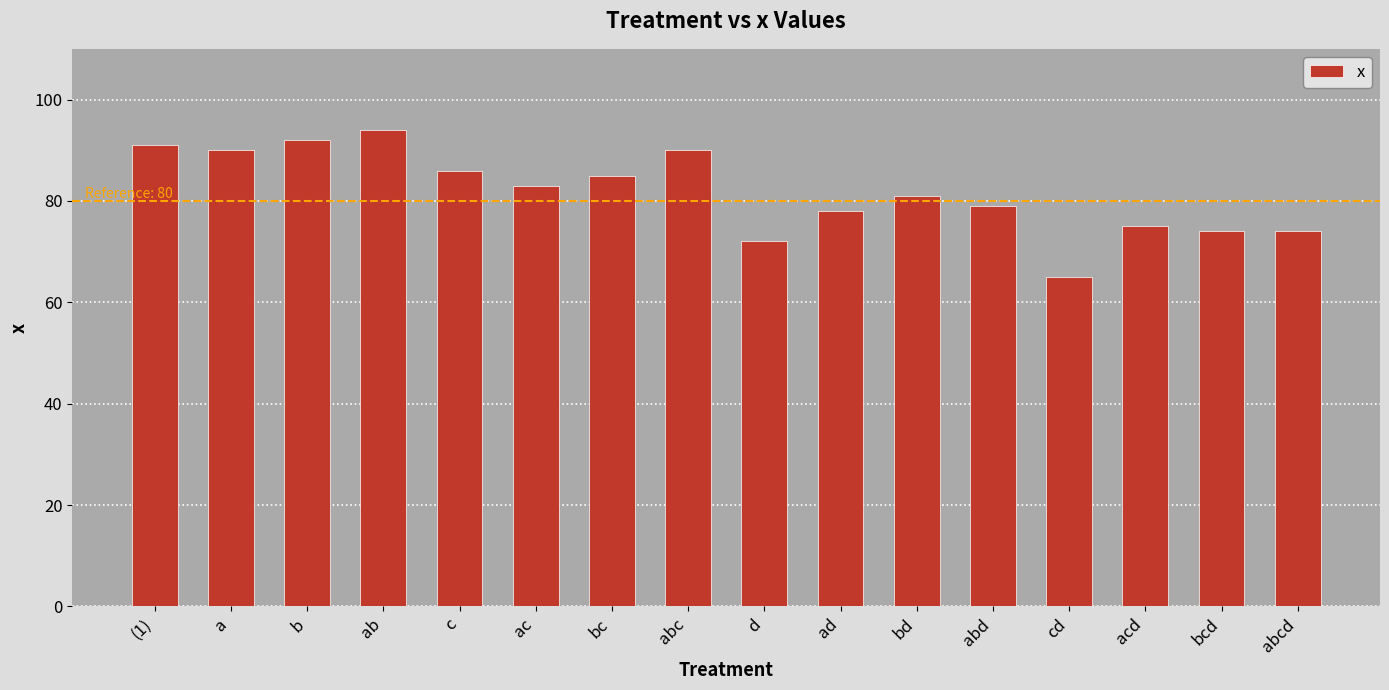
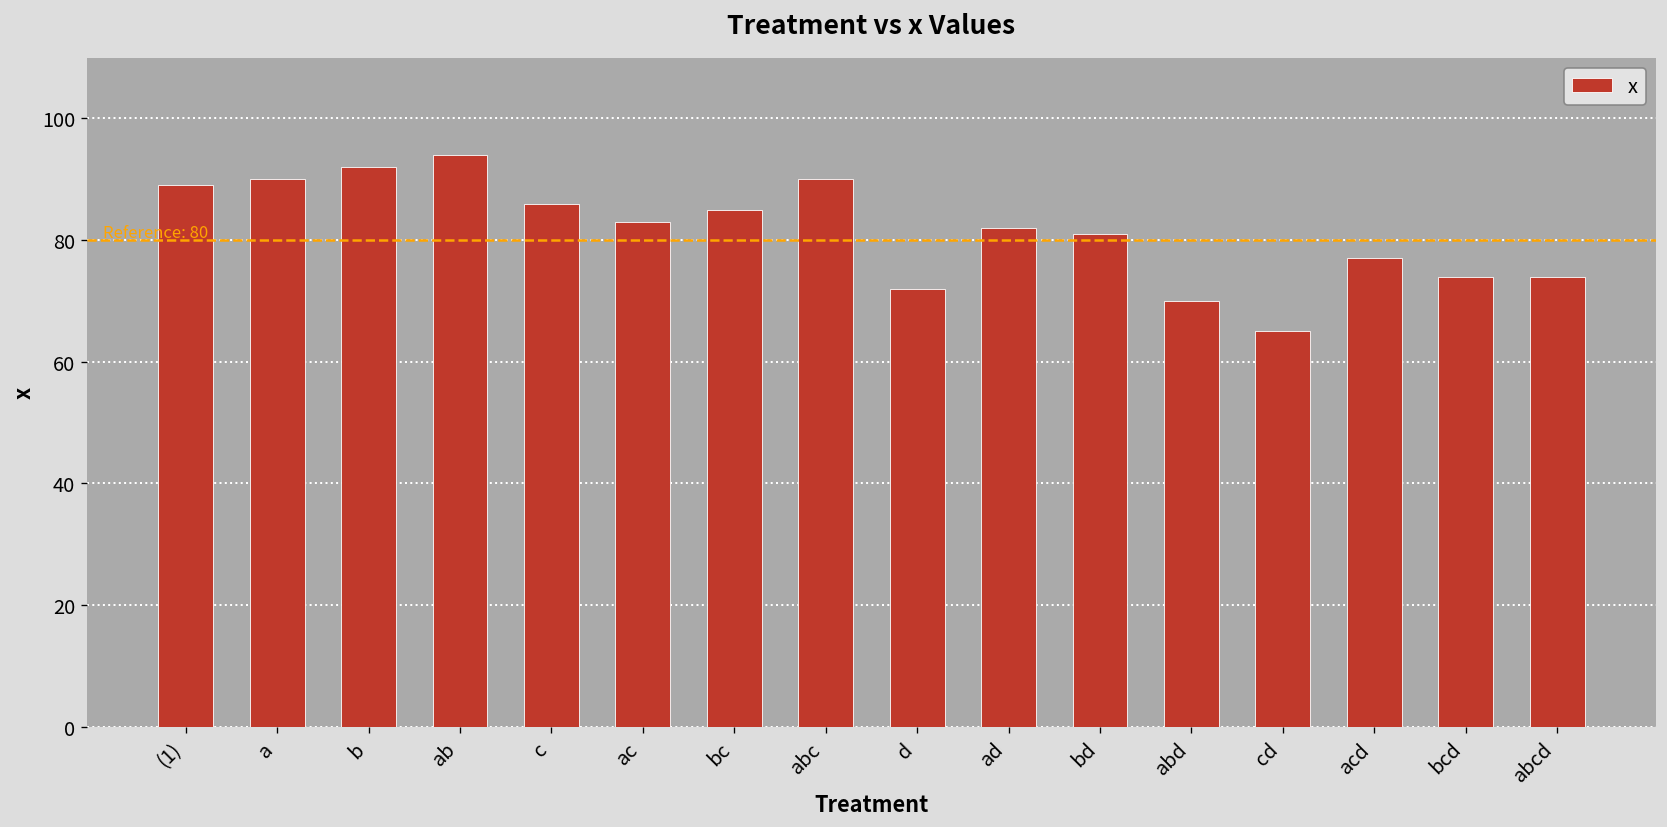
(1): 91 -> 89
ad: 78 -> 82
abd: 79 -> 70
acd: 75 -> 77
